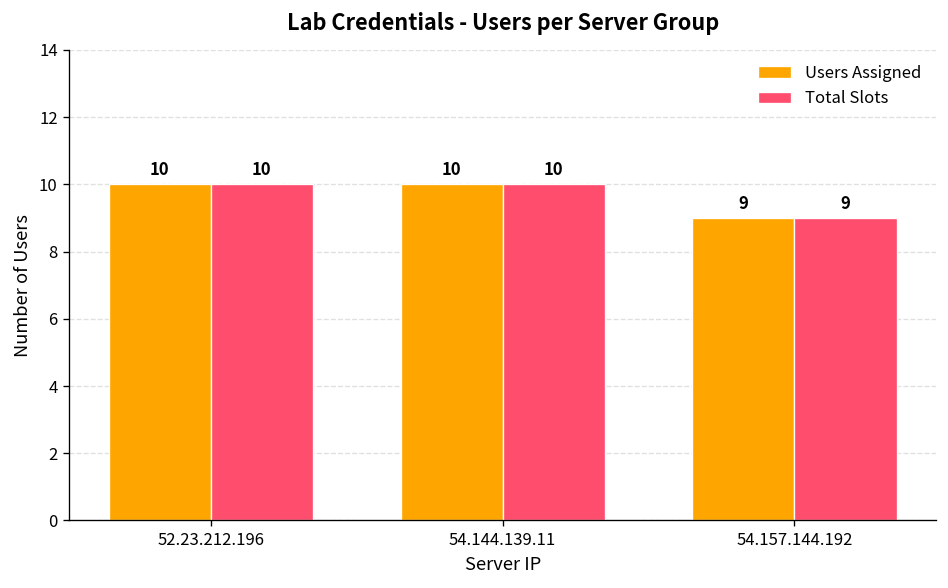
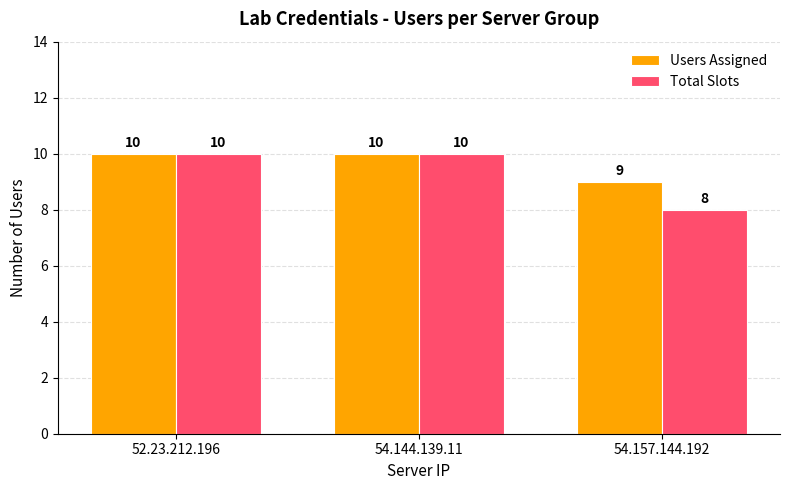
Total Slots, 54.157.144.192: 9 -> 8
